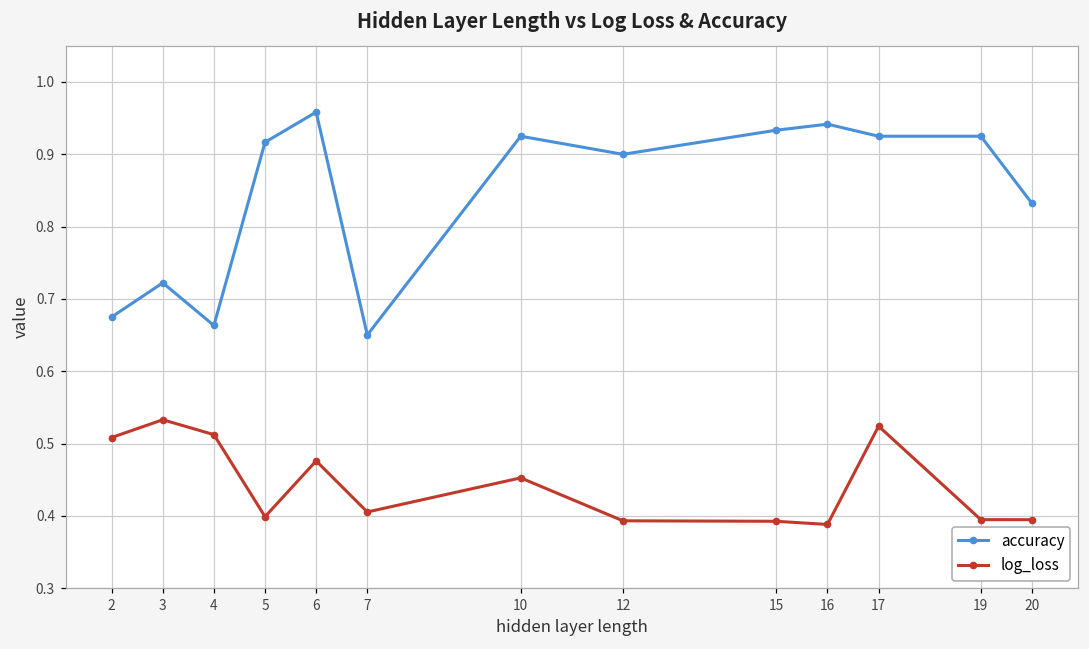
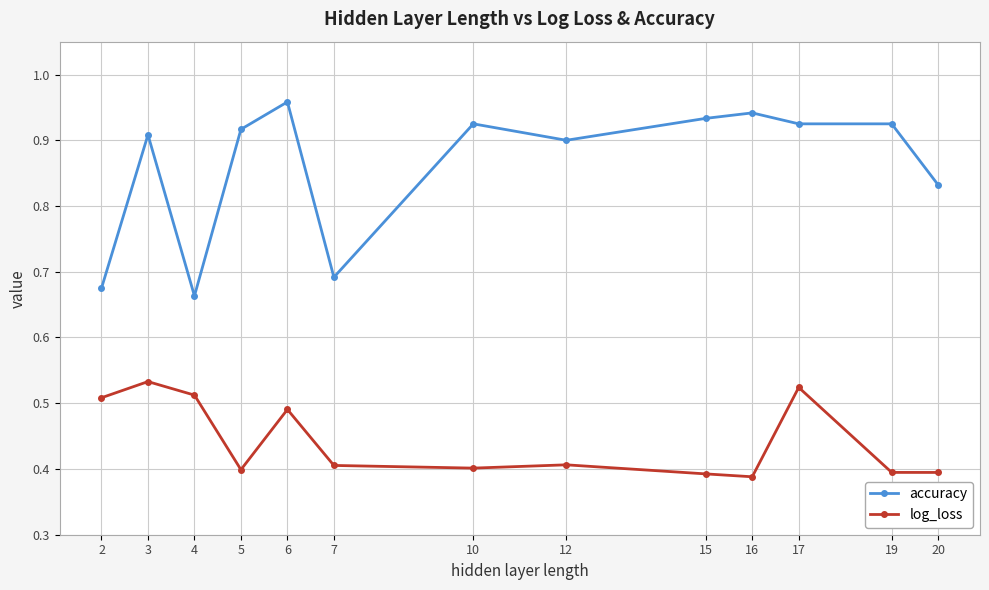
accuracy, 3: 0.72 -> 0.91
log_loss, 6: 0.48 -> 0.49
accuracy, 7: 0.65 -> 0.69
log_loss, 10: 0.45 -> 0.40
log_loss, 12: 0.39 -> 0.41
